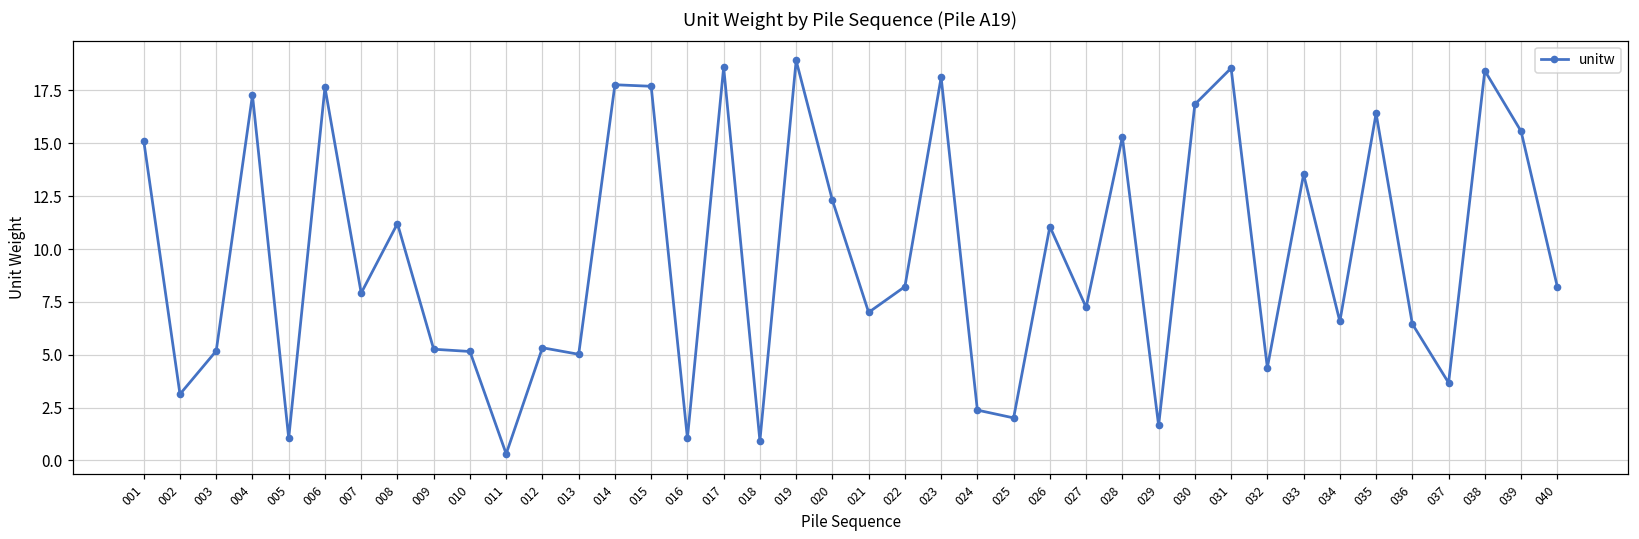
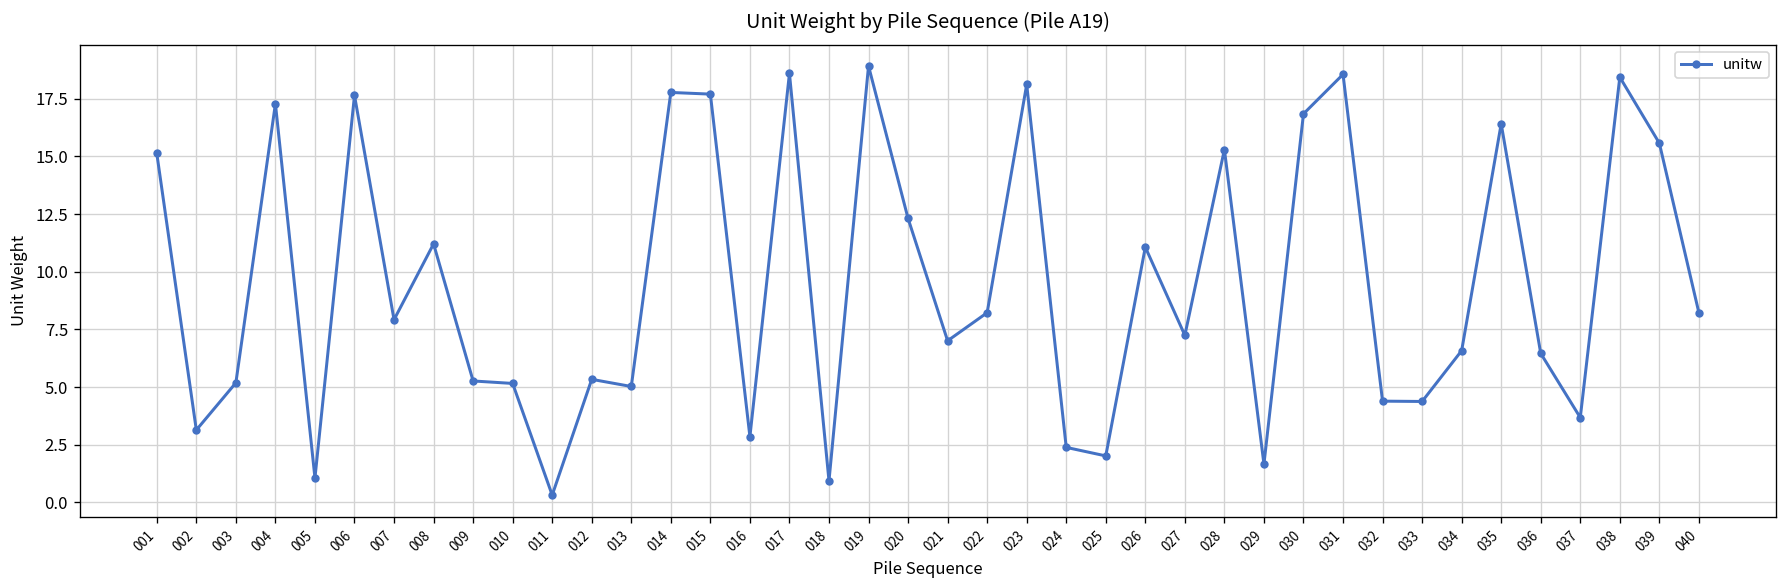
016: 1.1 -> 2.8
033: 13.5 -> 4.4
